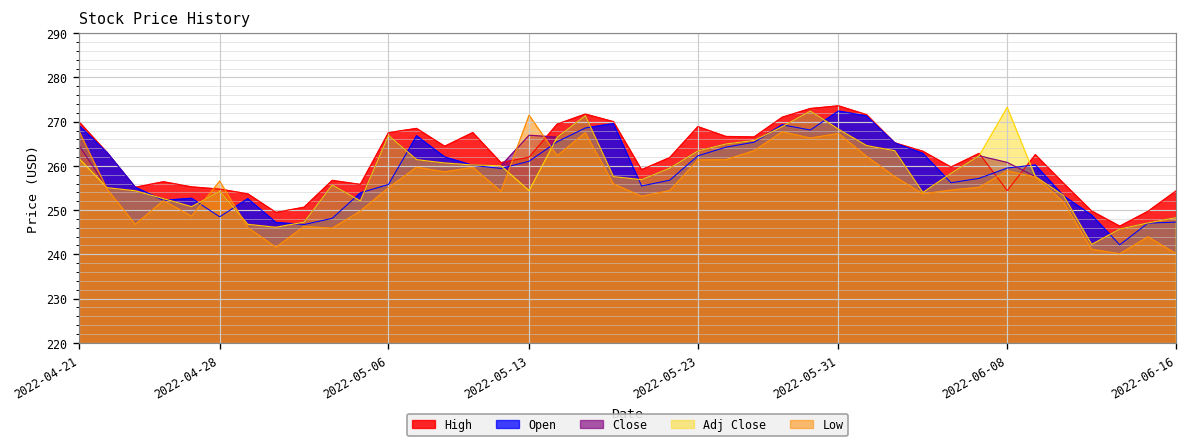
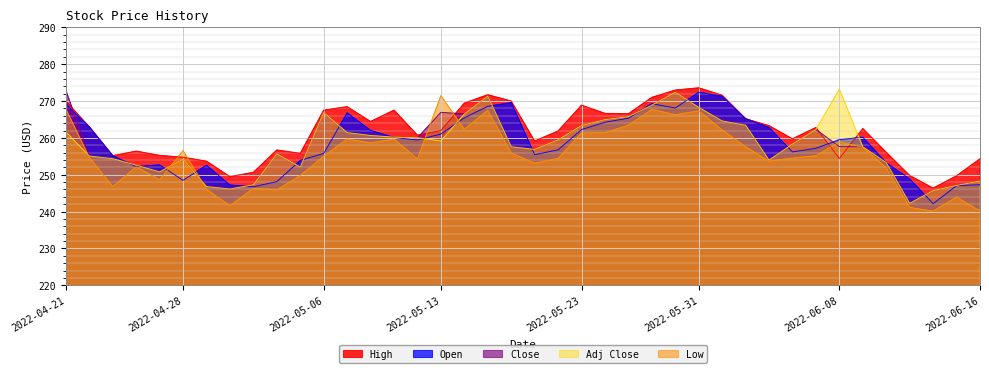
Close, 2022-04-21: 265 -> 273
Adj Close, 2022-05-13: 254 -> 259
Close, 2022-06-08: 261 -> 258
